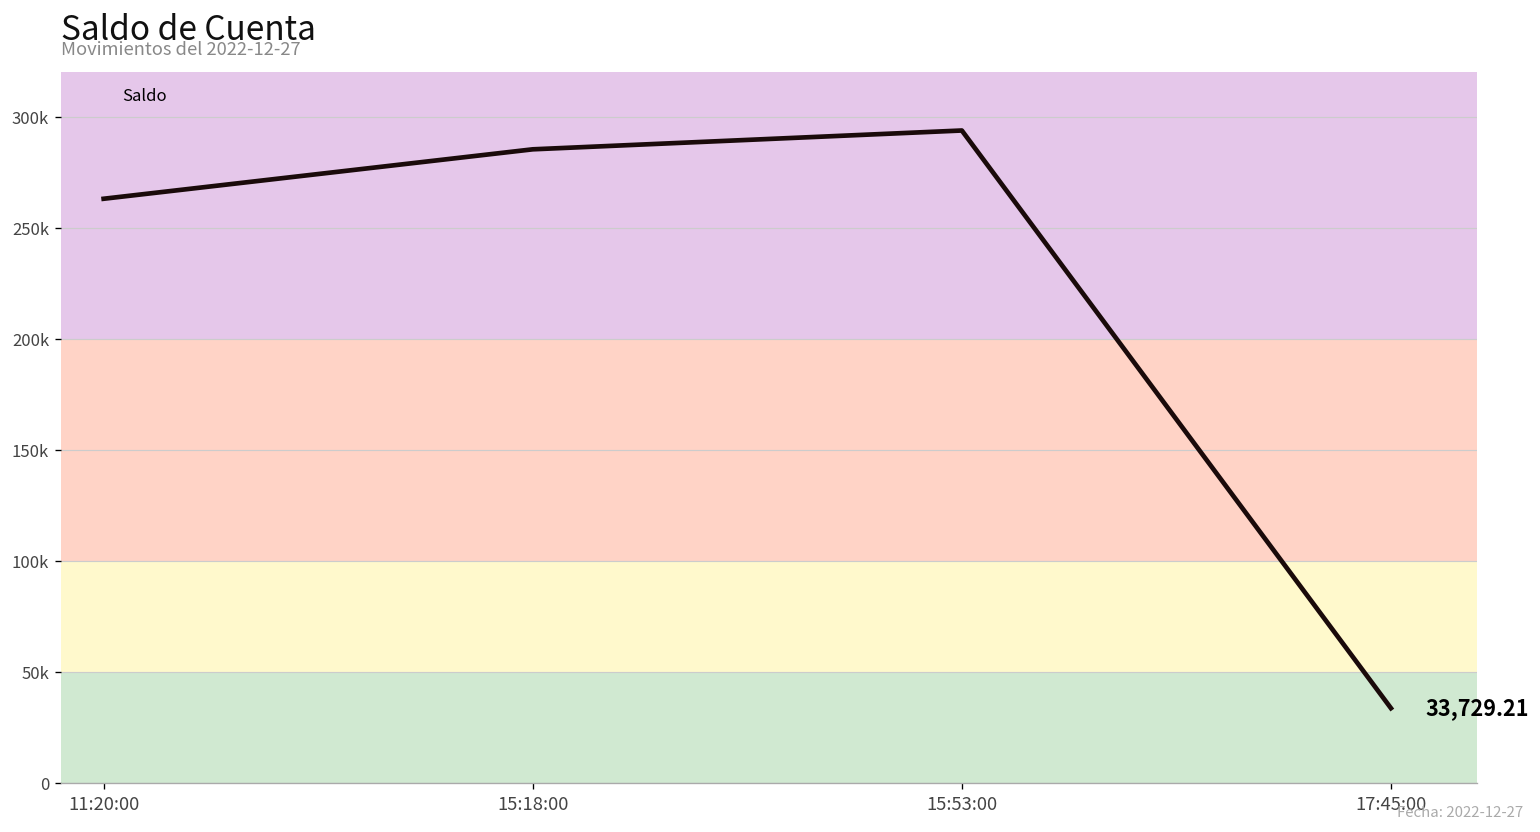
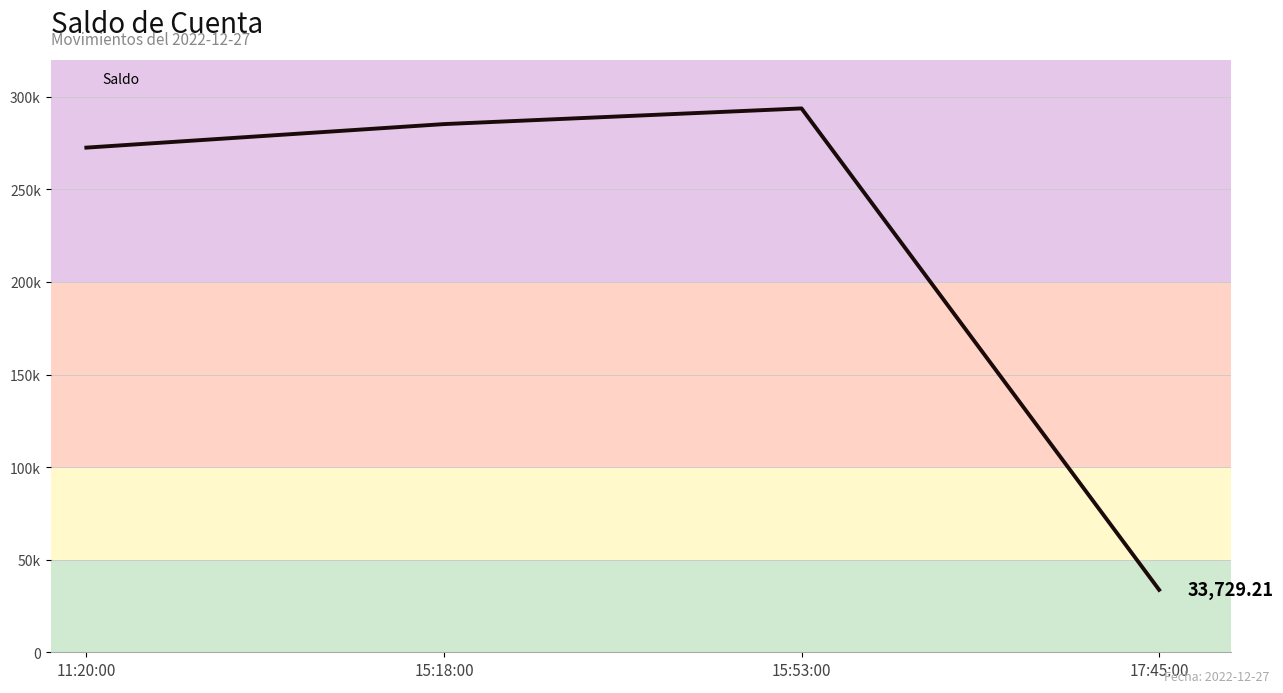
11:20:00: 263000 -> 273000
